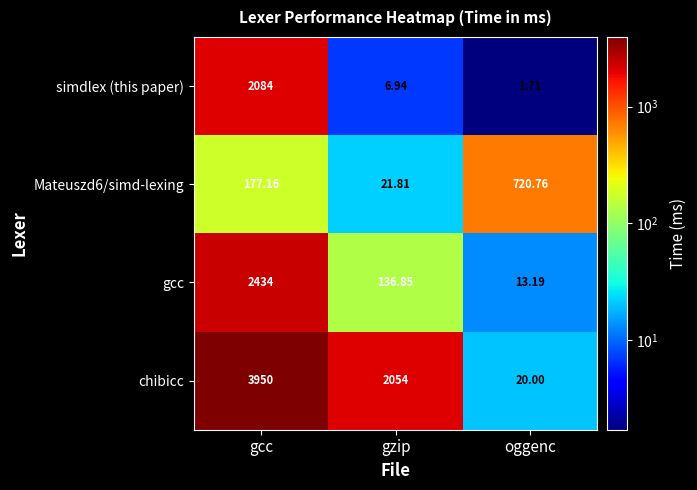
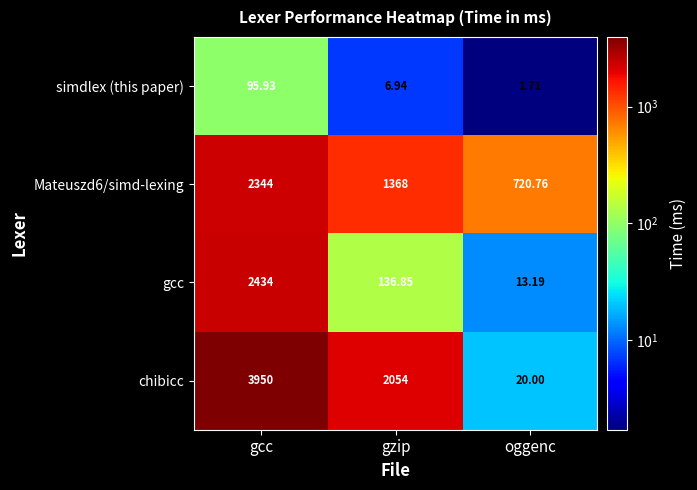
simdlex (this paper), gcc: 2084 -> 95.93
Mateuszd6/simd-lexing, gcc: 177.16 -> 2344
Mateuszd6/simd-lexing, gzip: 21.81 -> 1368
